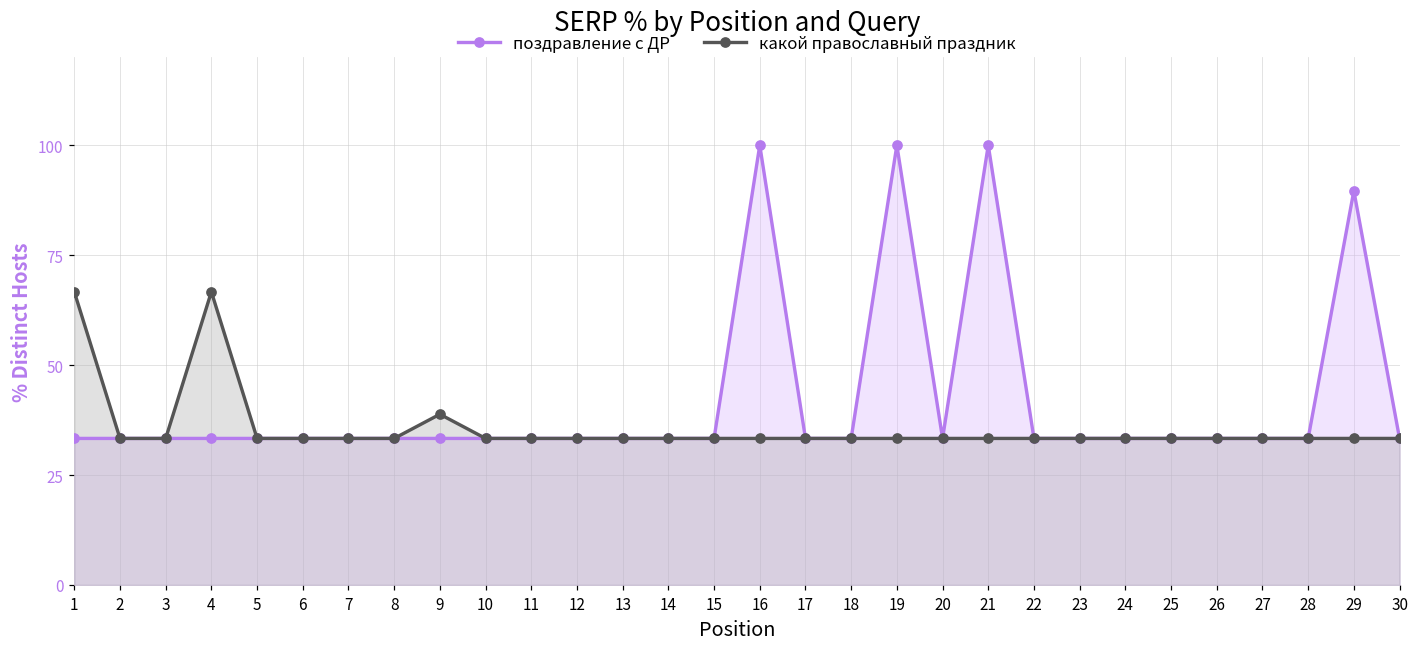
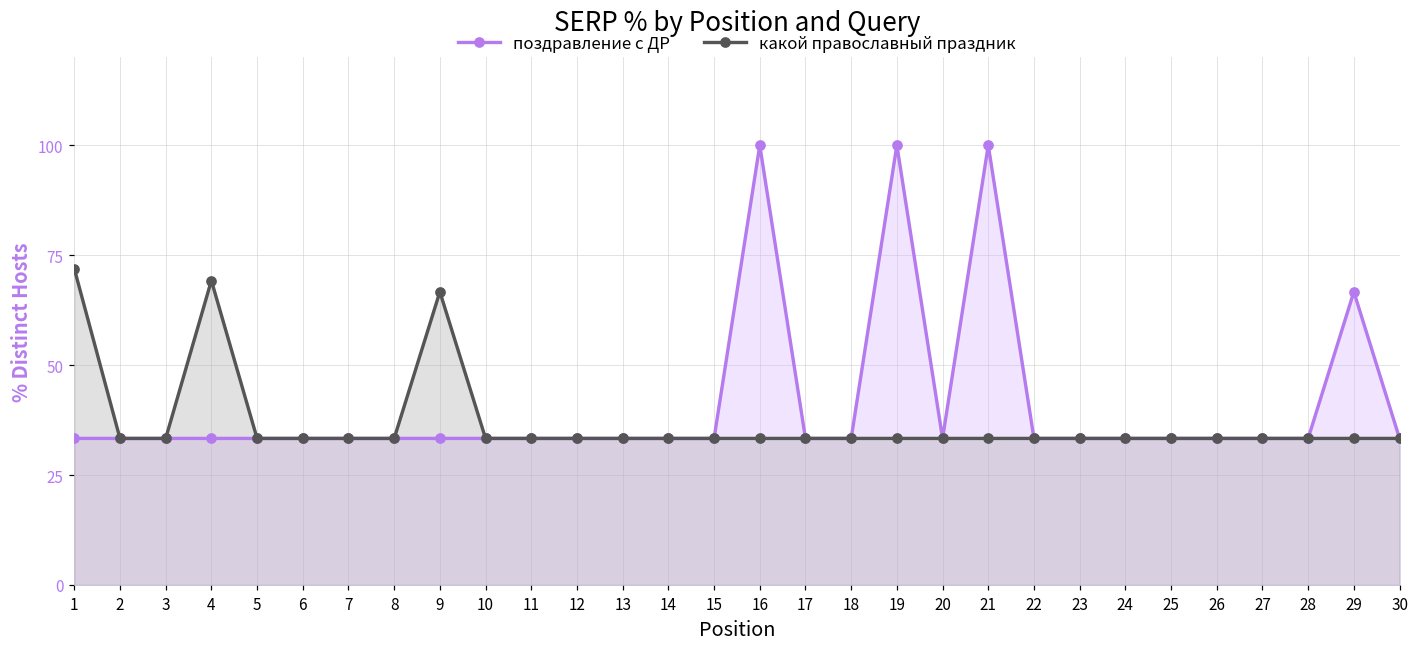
какой православный праздник, 1: 67 -> 72
какой православный праздник, 4: 67 -> 69
какой православный праздник, 9: 39 -> 67
поздравление с ДР, 29: 90 -> 67
